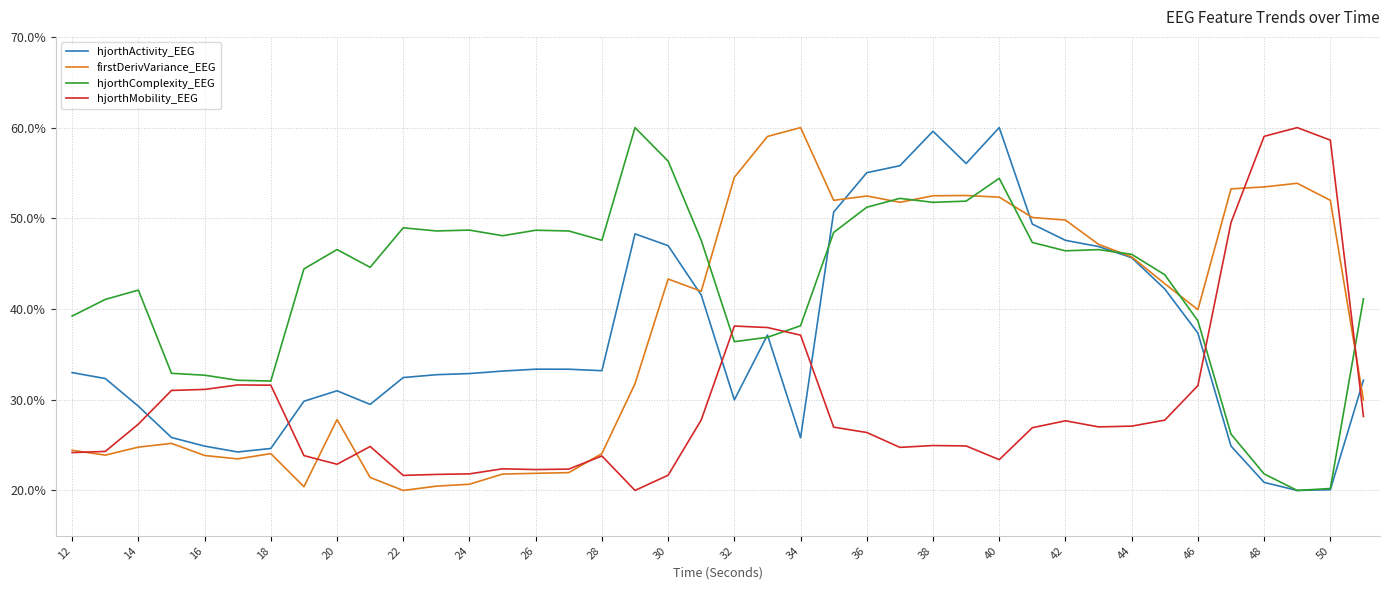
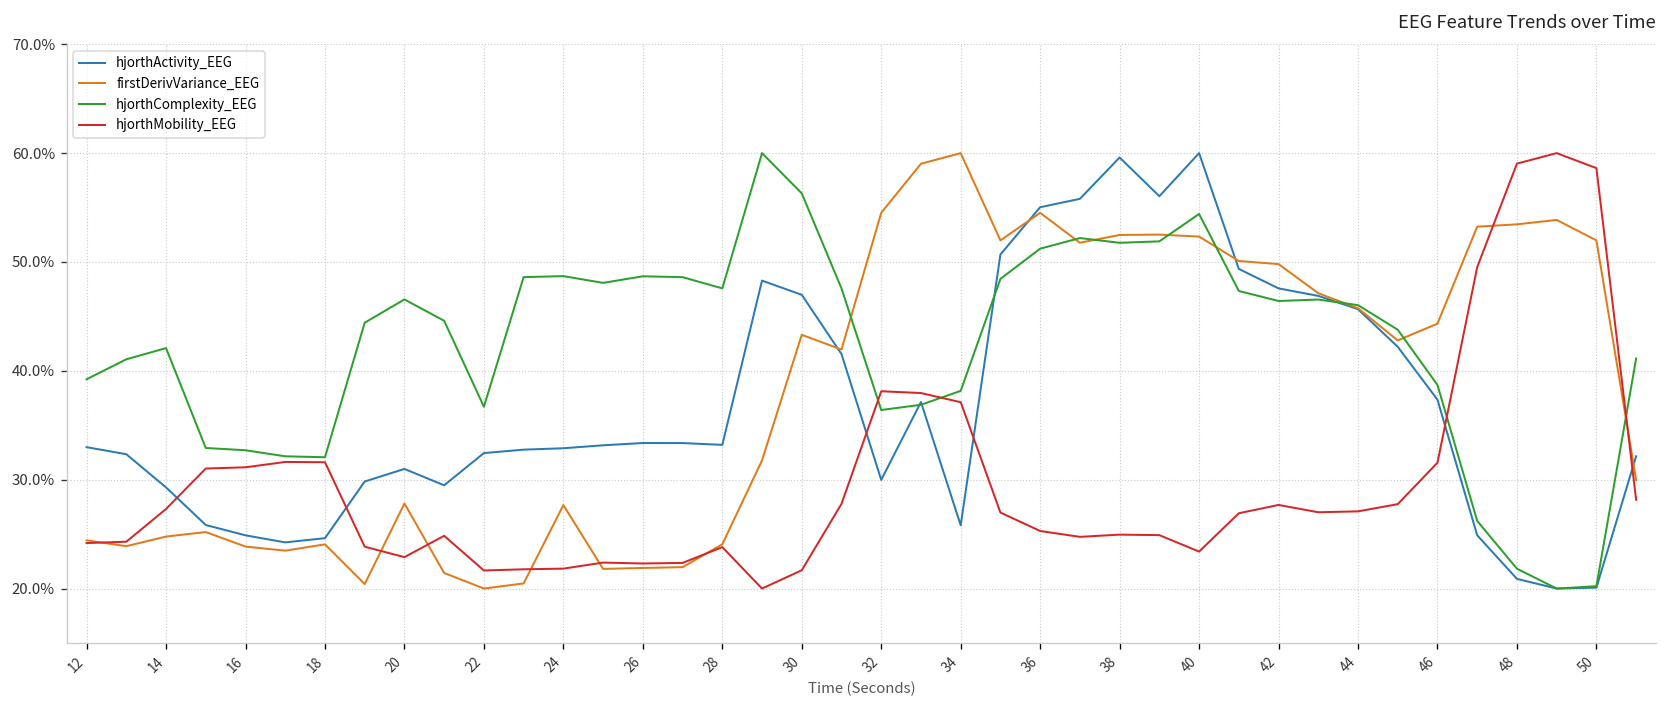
hjorthComplexity_EEG, 22: 49% -> 37%
firstDerivVariance_EEG, 24: 21% -> 28%
firstDerivVariance_EEG, 36: 52% -> 55%
hjorthMobility_EEG, 36: 26% -> 25%
firstDerivVariance_EEG, 46: 40% -> 44%
